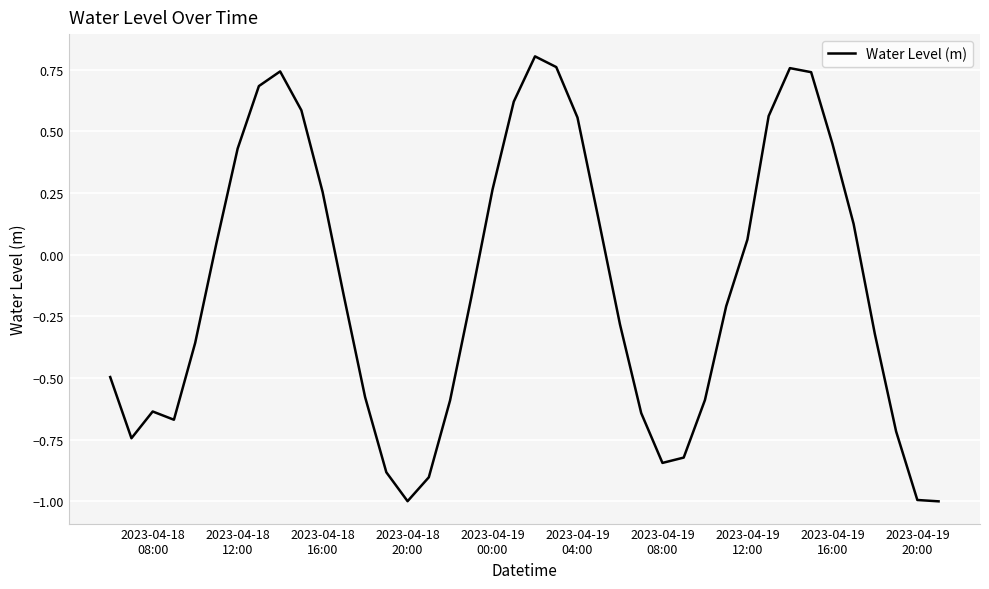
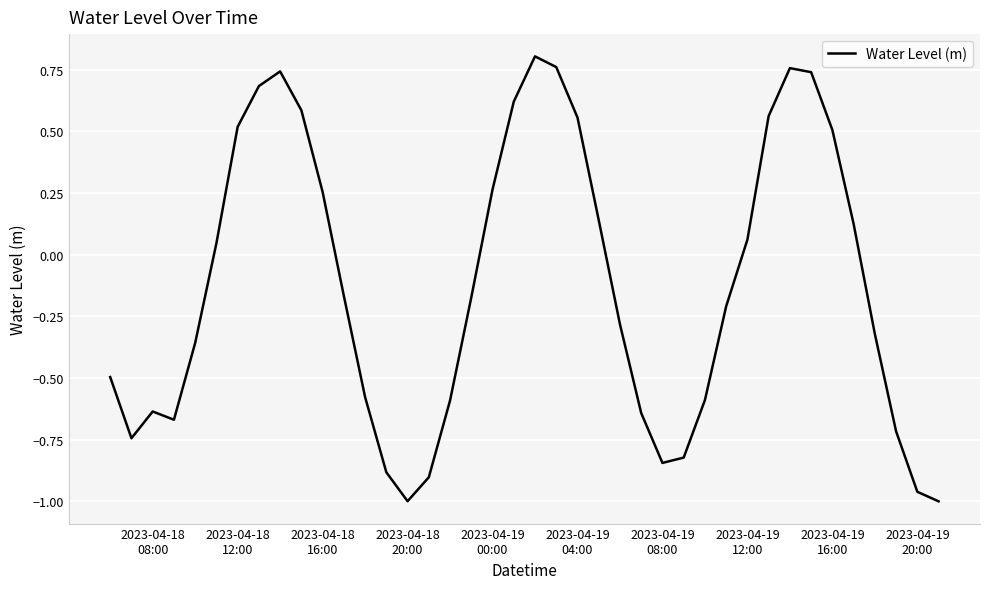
2023-04-18 12:00: 0.43 -> 0.52
2023-04-19 16:00: 0.45 -> 0.51
2023-04-19 20:00: -1.00 -> -0.96
